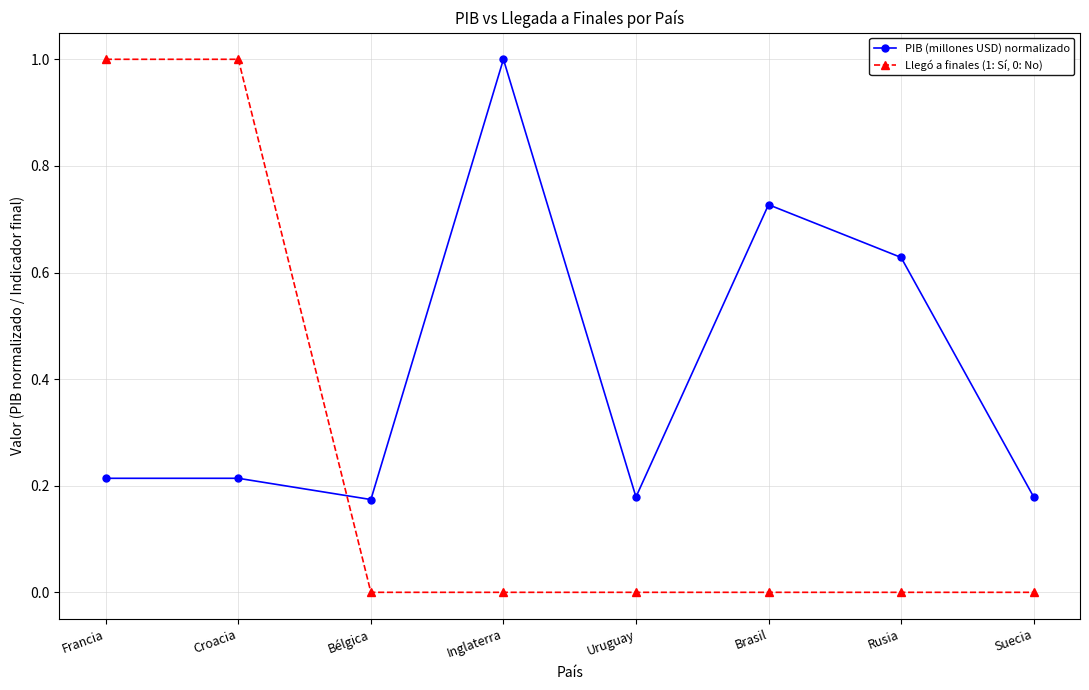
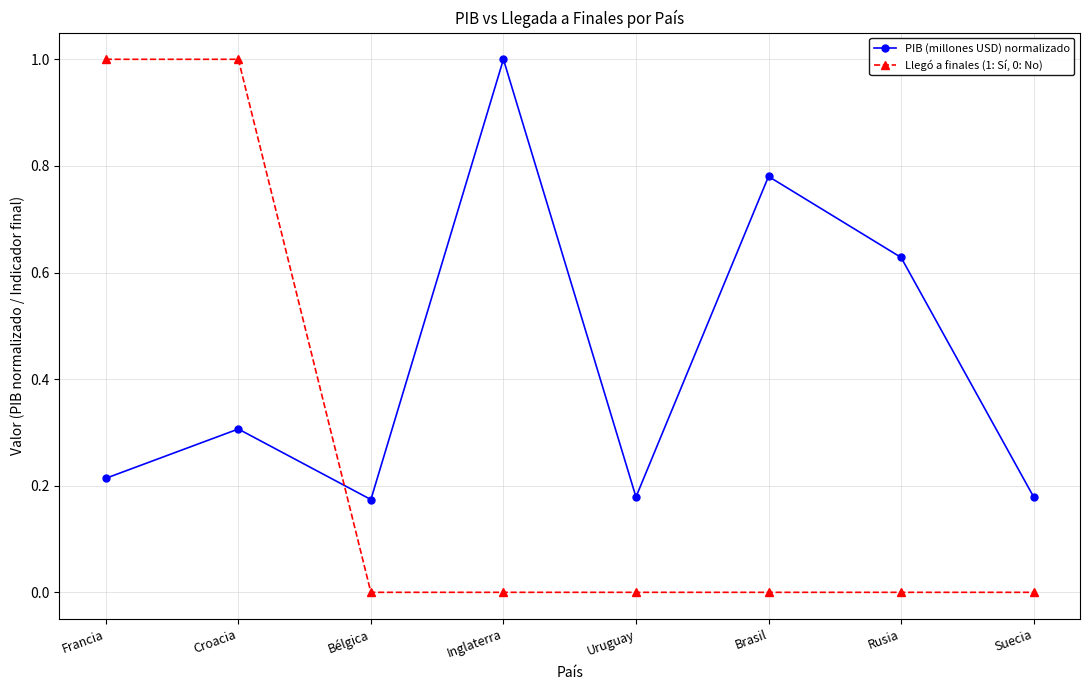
PIB (millones USD) normalizado, Croacia: 0.21 -> 0.31
PIB (millones USD) normalizado, Brasil: 0.73 -> 0.78
